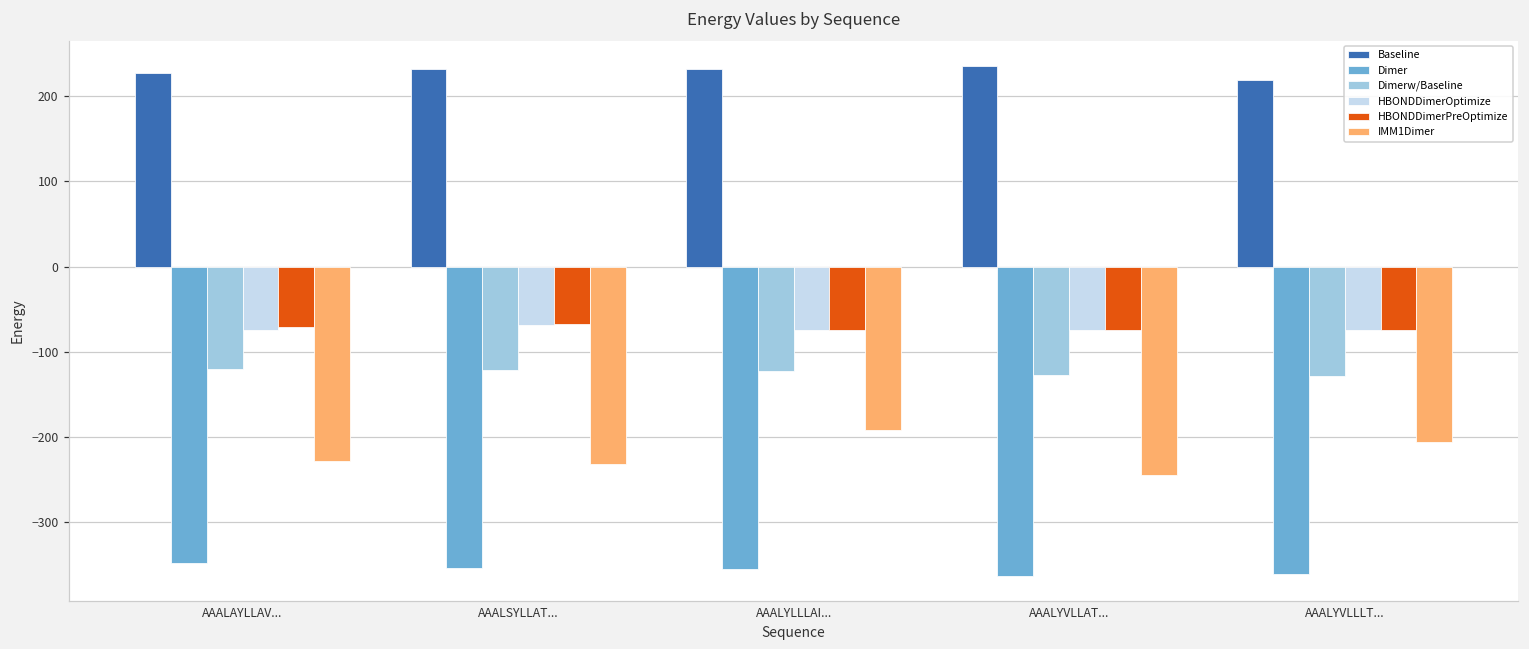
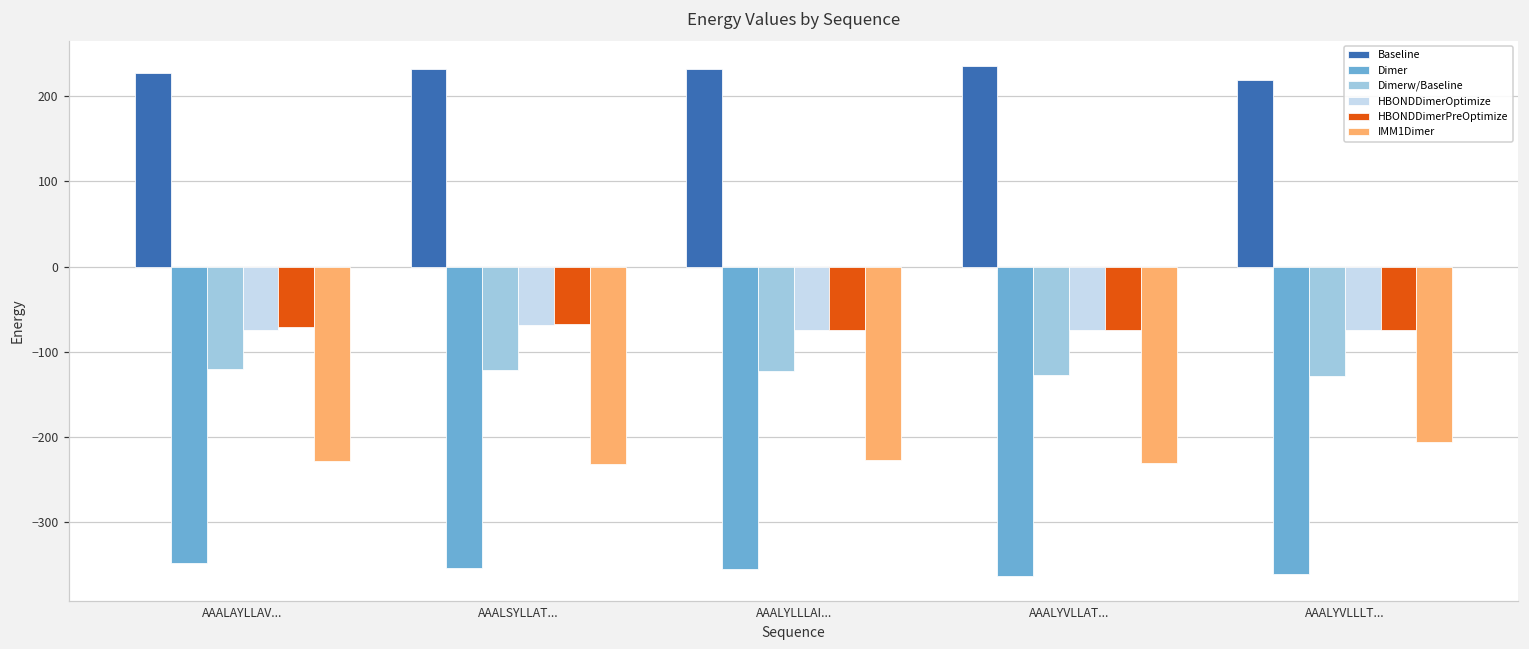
IMM1Dimer, AAALYLLLAI...: -190 -> -230
IMM1Dimer, AAALYVLLAT...: -240 -> -230
